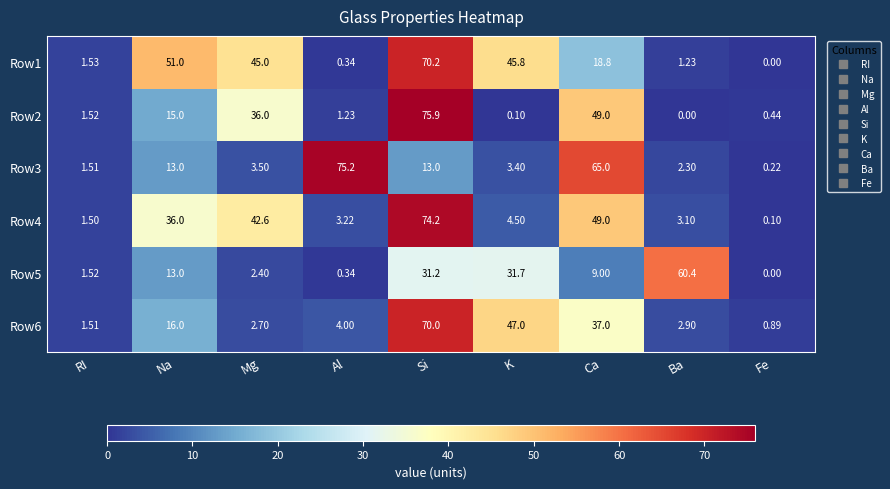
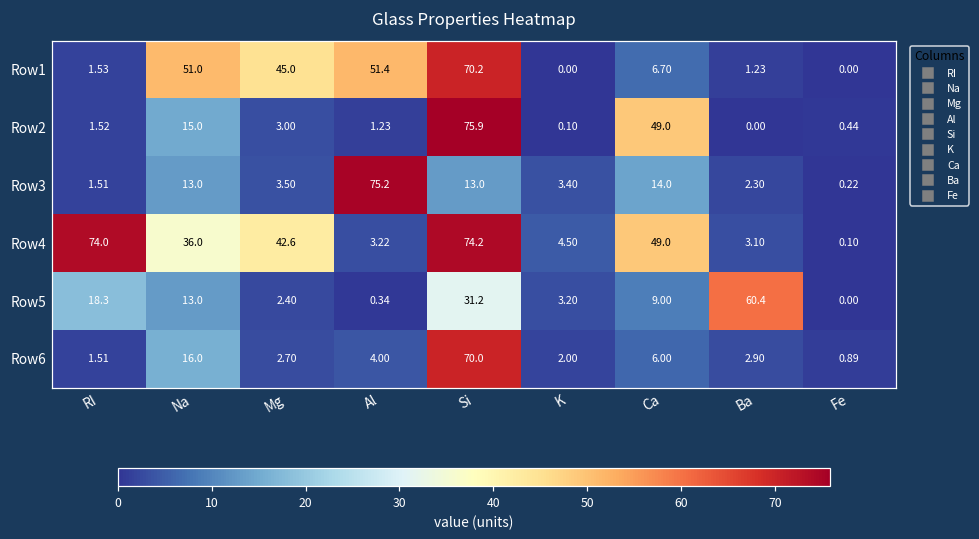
Row1, Al: 0.34 -> 51.4
Row1, K: 45.8 -> 0.00
Row1, Ca: 18.8 -> 6.70
Row2, Mg: 36.0 -> 3.00
Row3, Ca: 65.0 -> 14.0
Row4, RI: 1.50 -> 74.0
Row5, RI: 1.52 -> 18.3
Row5, K: 31.7 -> 3.20
Row6, K: 47.0 -> 2.00
Row6, Ca: 37.0 -> 6.00
